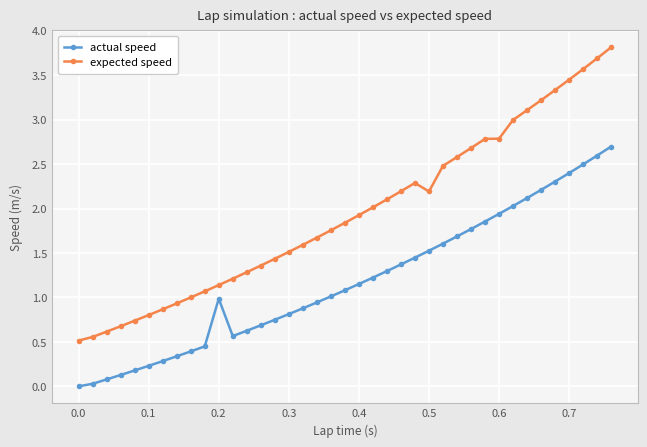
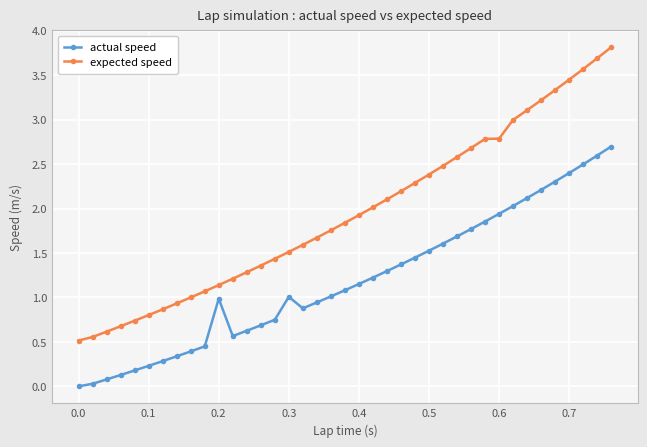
actual speed, 0.3: 0.8 -> 1.0
expected speed, 0.5: 2.2 -> 2.4
